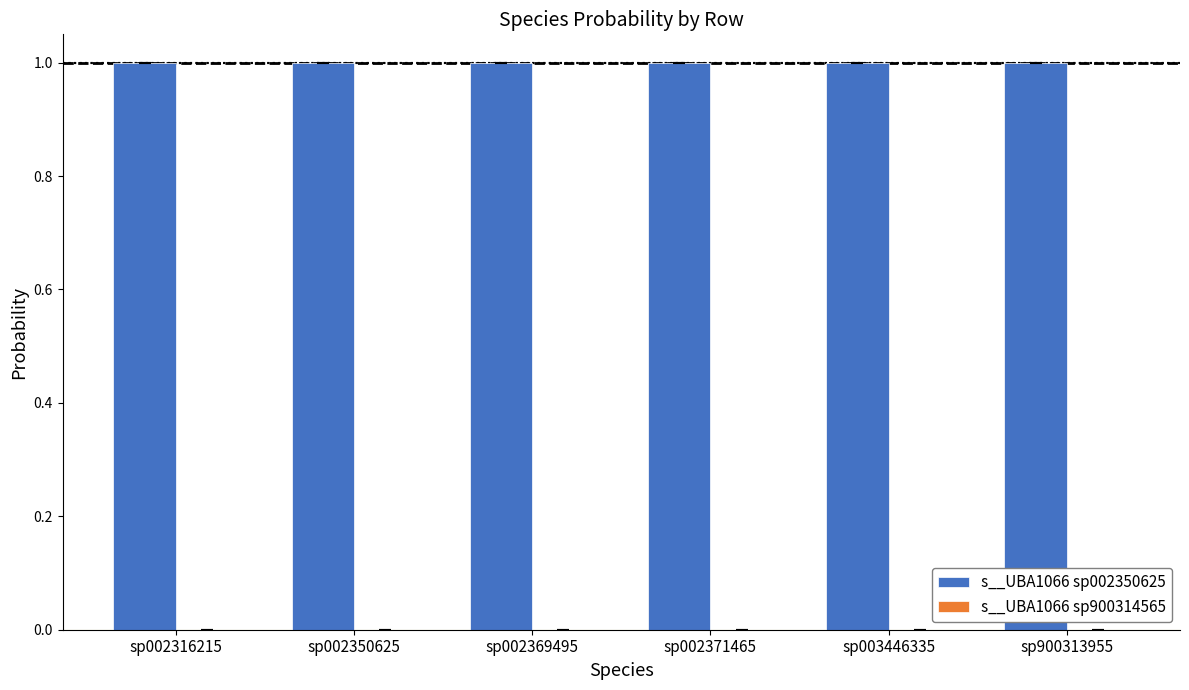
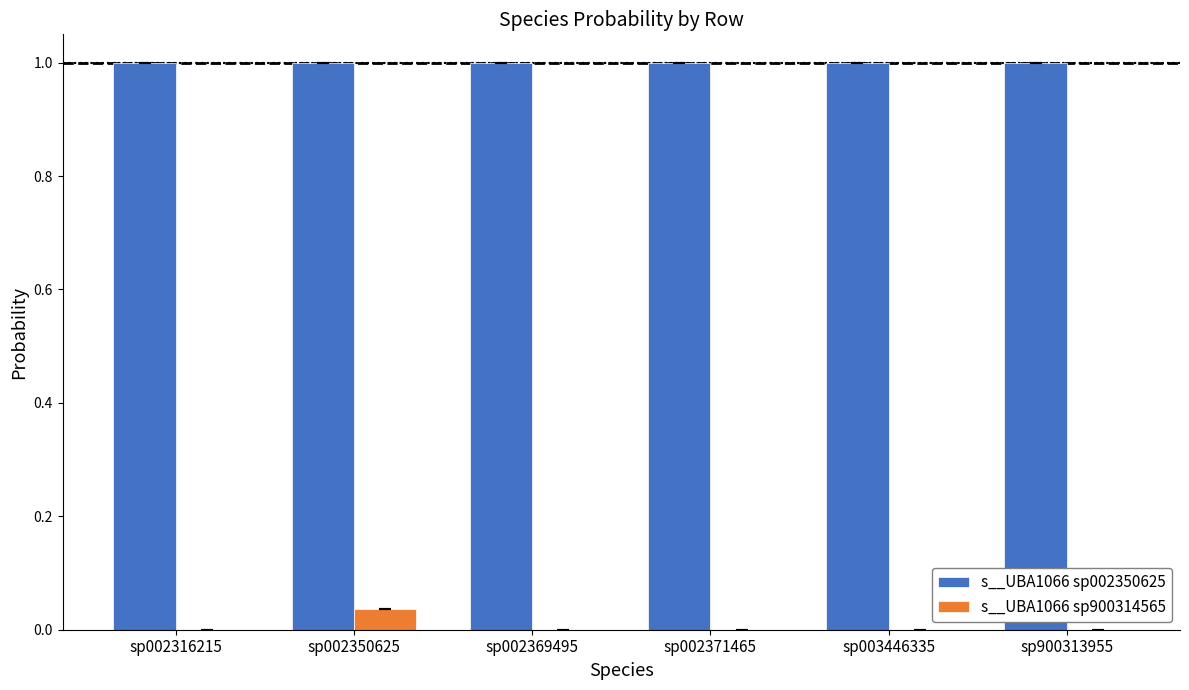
s__UBA1066 sp900314565, sp002350625: 0.00 -> 0.04
